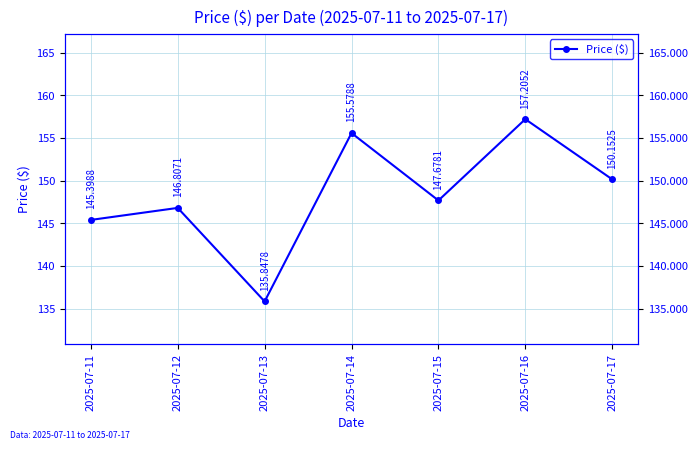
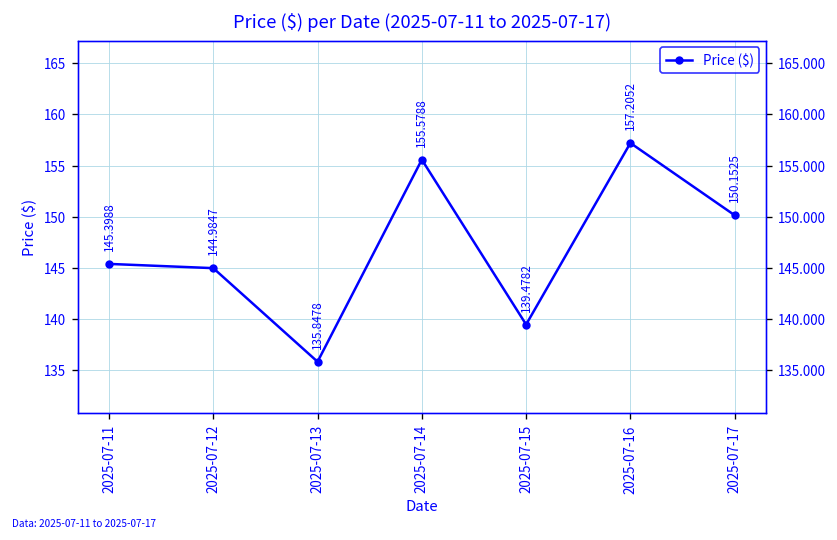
2025-07-12: 146.8071 -> 144.9847
2025-07-15: 147.6781 -> 139.4782
